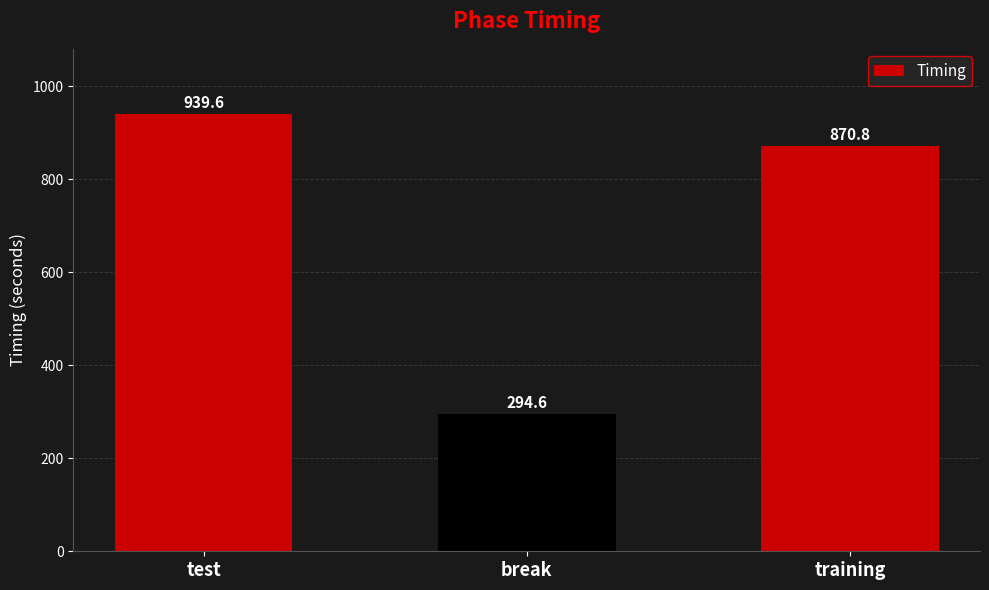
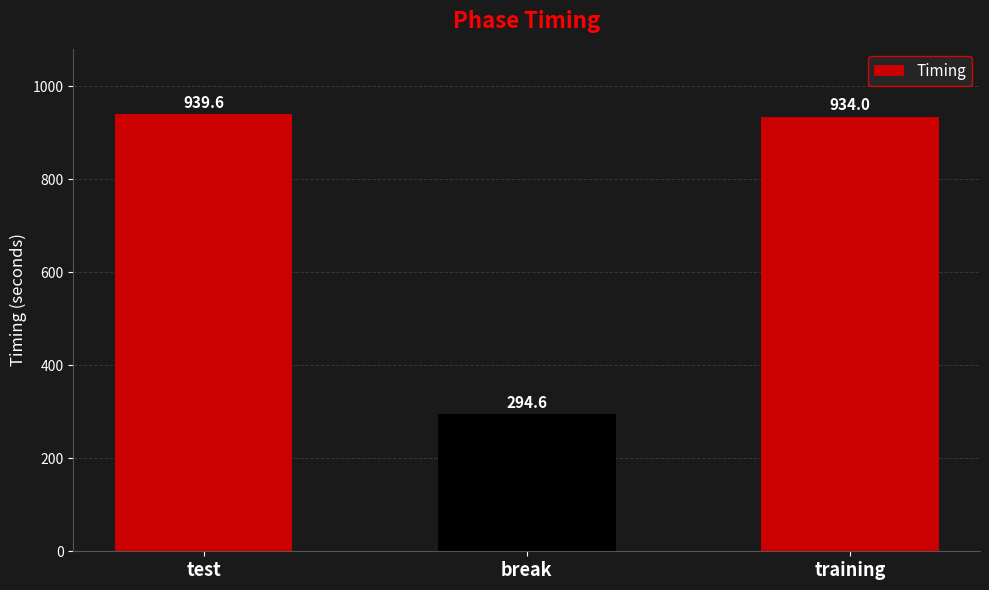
training: 870.8 -> 934.0
